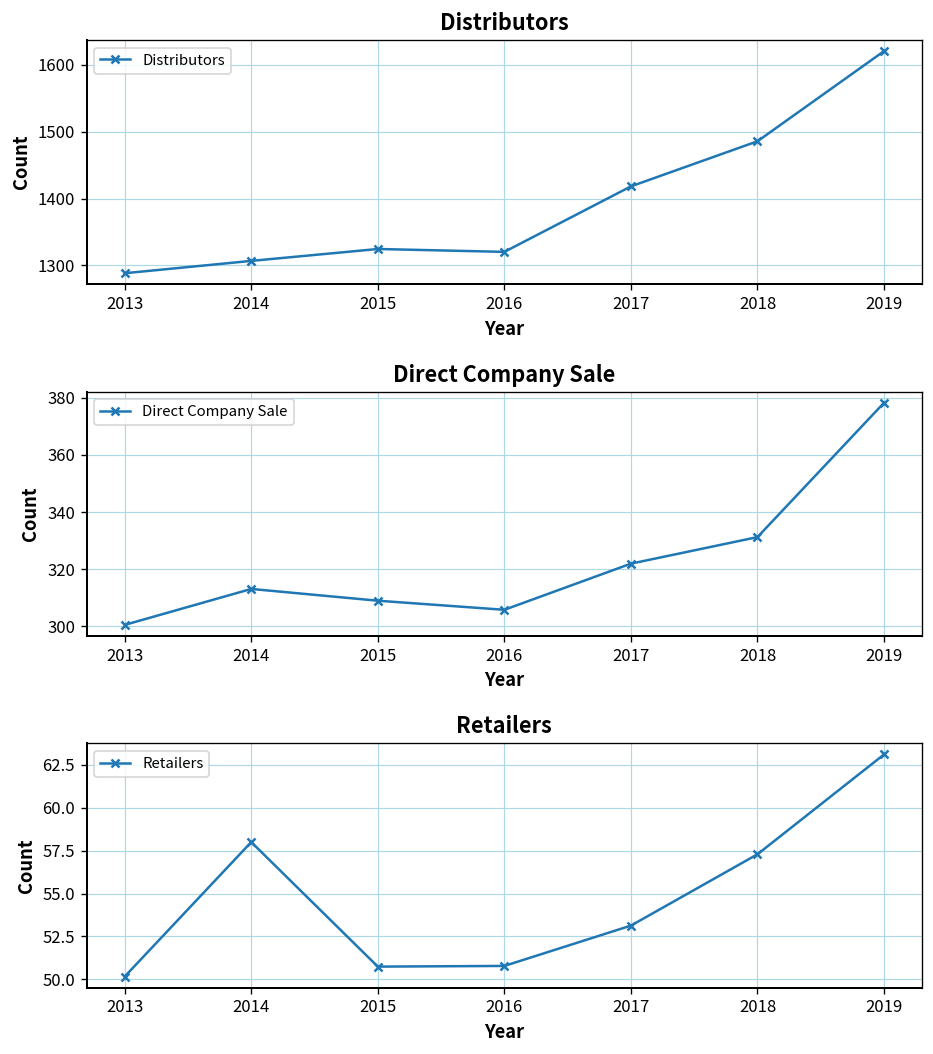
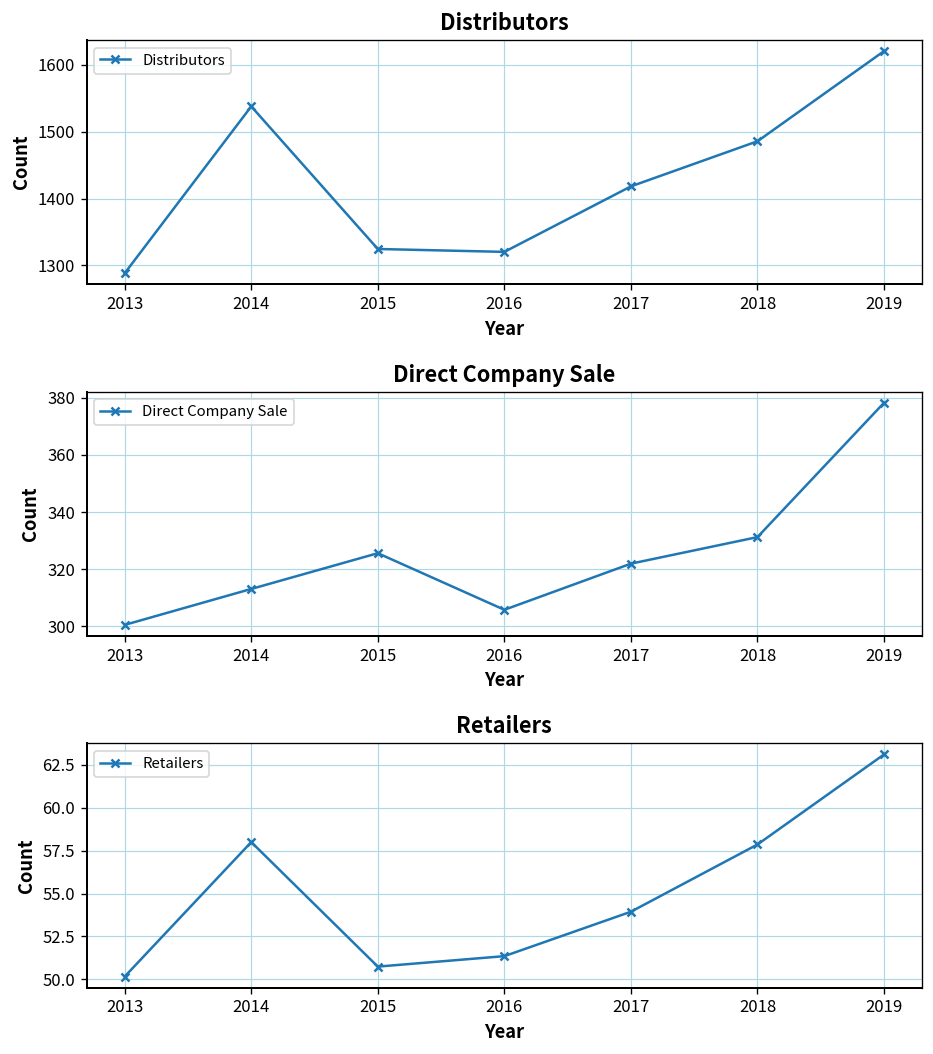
Distributors, 2014: 1310 -> 1540
Direct Company Sale, 2015: 309 -> 326
Retailers, 2016: 50.8 -> 51.4
Retailers, 2017: 53.1 -> 53.9
Retailers, 2018: 57.3 -> 57.9
